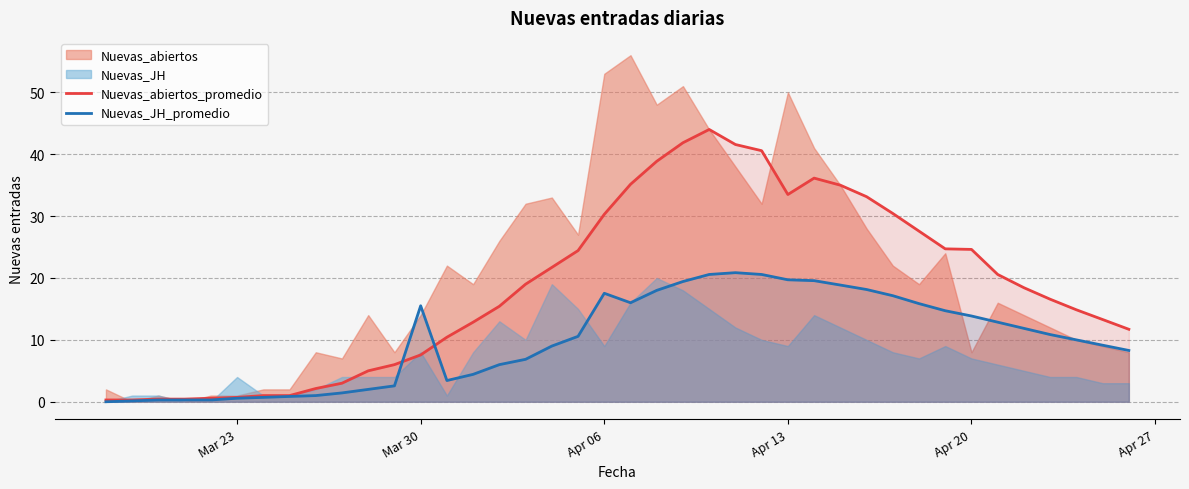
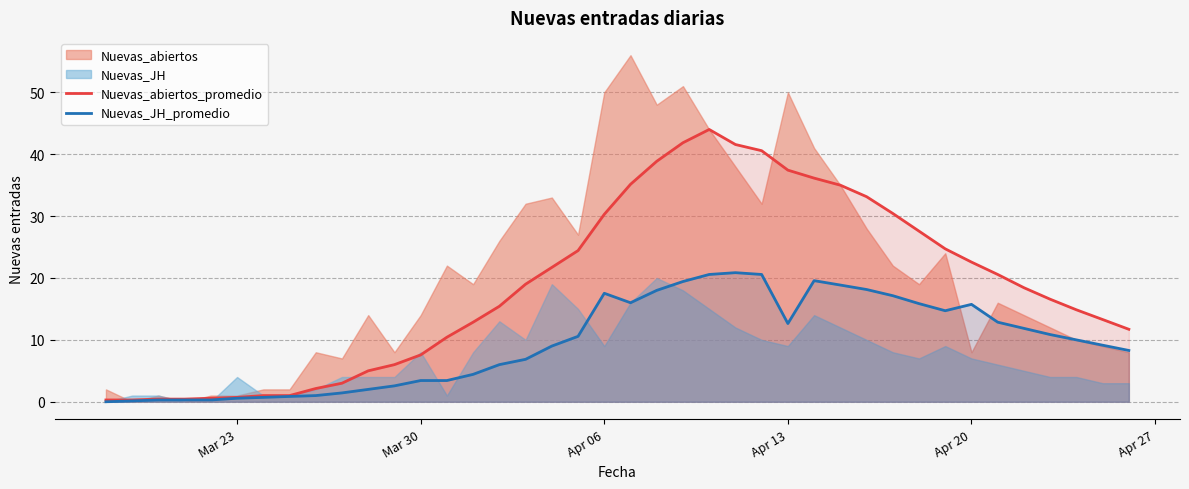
Nuevas_JH_promedio, Mar 30: 16 -> 3
Nuevas_abiertos, Apr 06: 53 -> 50
Nuevas_abiertos_promedio, Apr 13: 33 -> 37
Nuevas_JH_promedio, Apr 13: 20 -> 13
Nuevas_abiertos_promedio, Apr 20: 25 -> 23
Nuevas_JH_promedio, Apr 20: 14 -> 16
